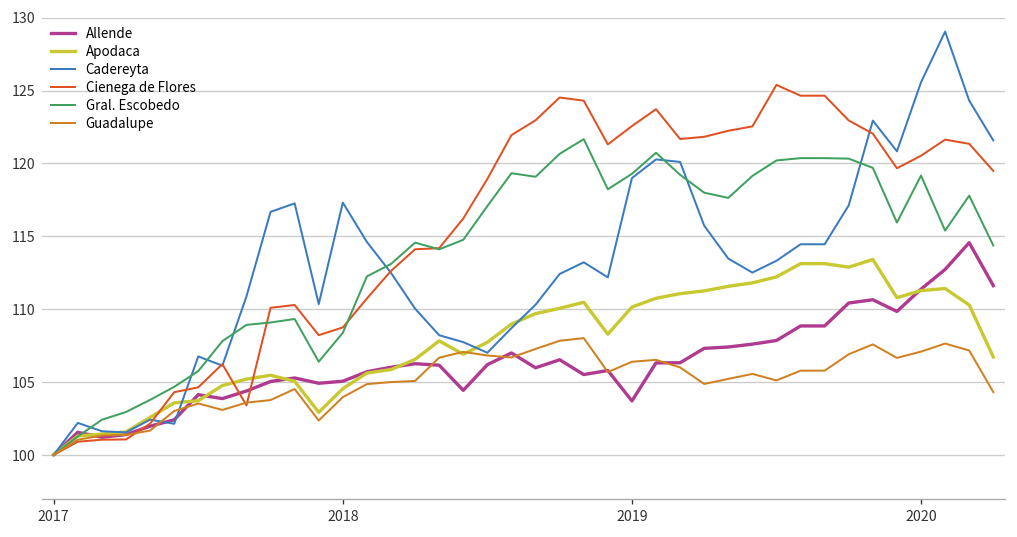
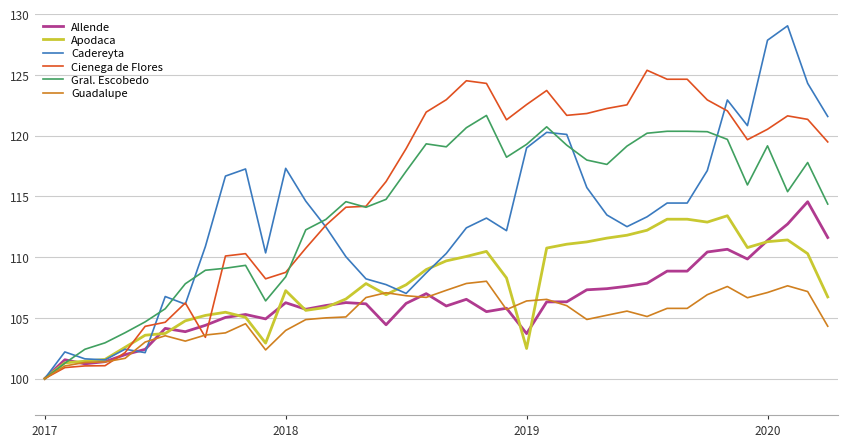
Allende, 2018: 105.1 -> 106.2
Apodaca, 2018: 104.5 -> 107.2
Apodaca, 2019: 110.1 -> 102.5
Cadereyta, 2020: 125.6 -> 127.9
